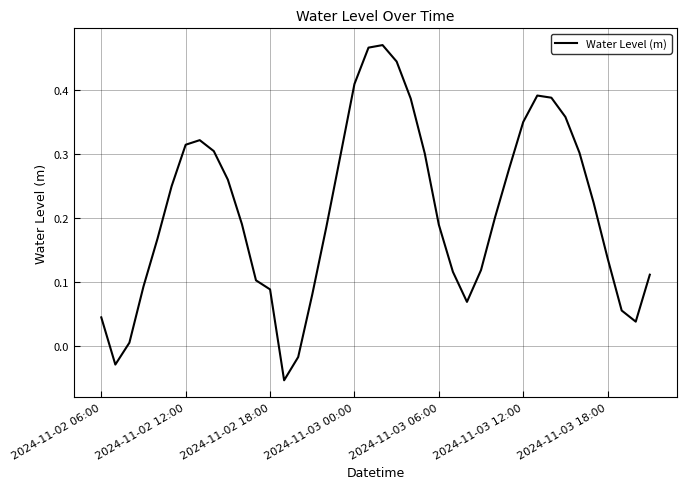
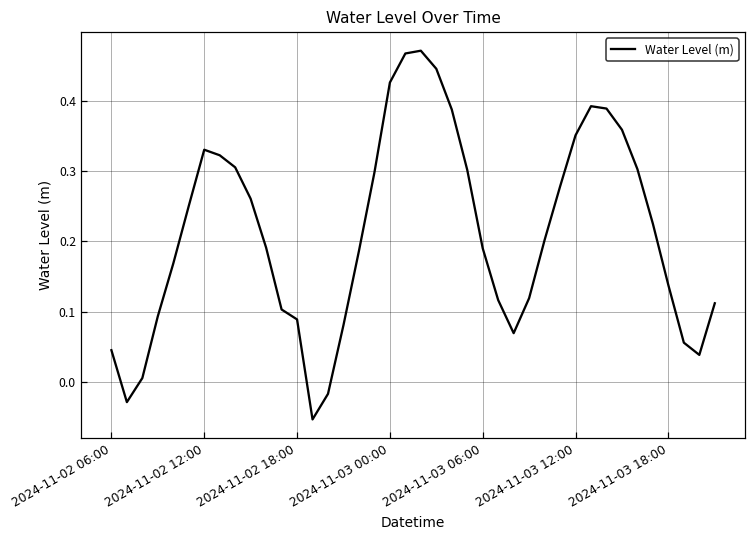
2024-11-02 12:00: 0.32 -> 0.33
2024-11-03 00:00: 0.41 -> 0.43
